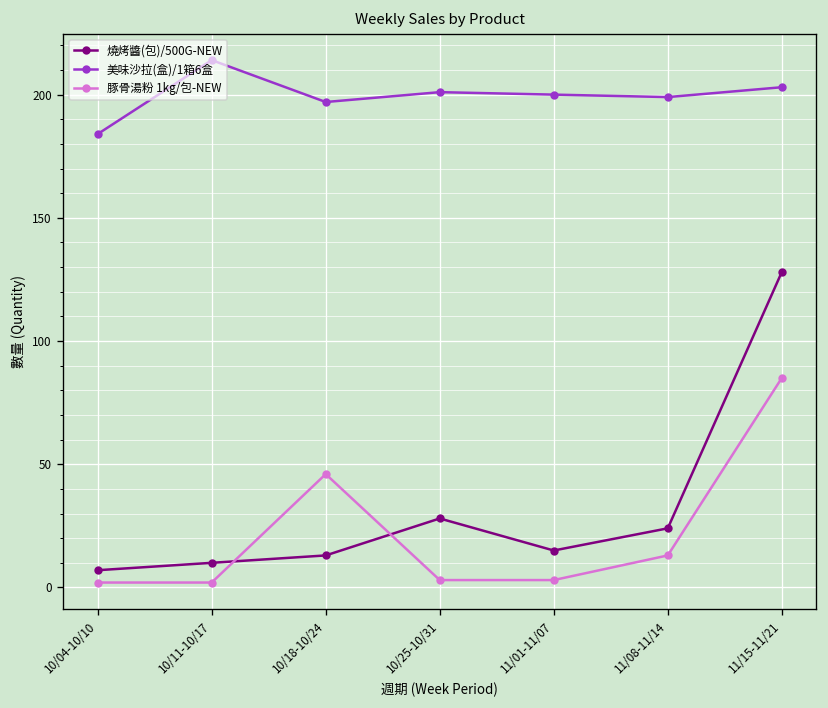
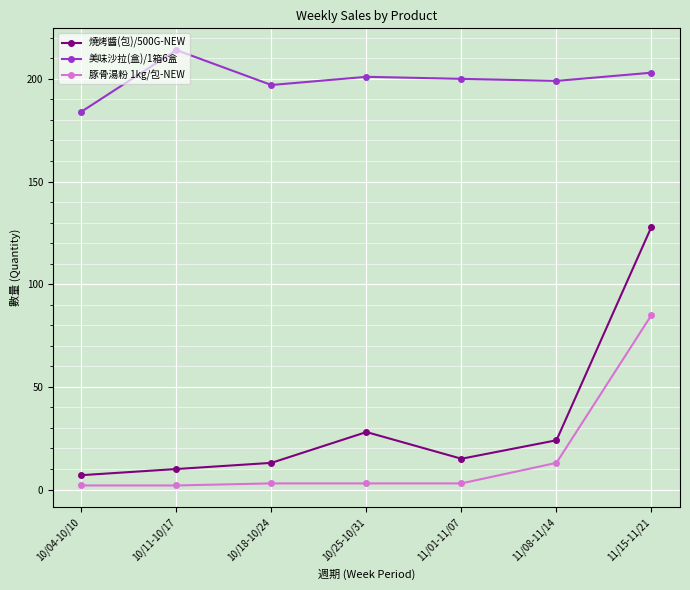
豚骨湯粉 1kg/包-NEW, 10/18-10/24: 46 -> 3
